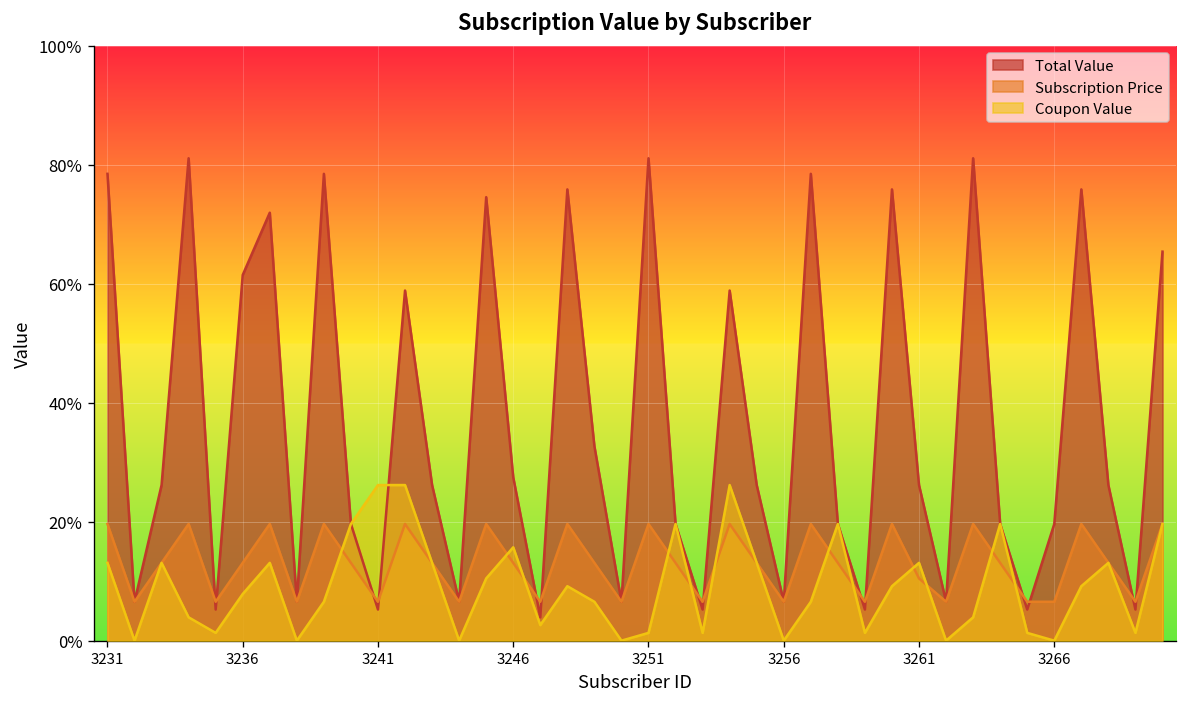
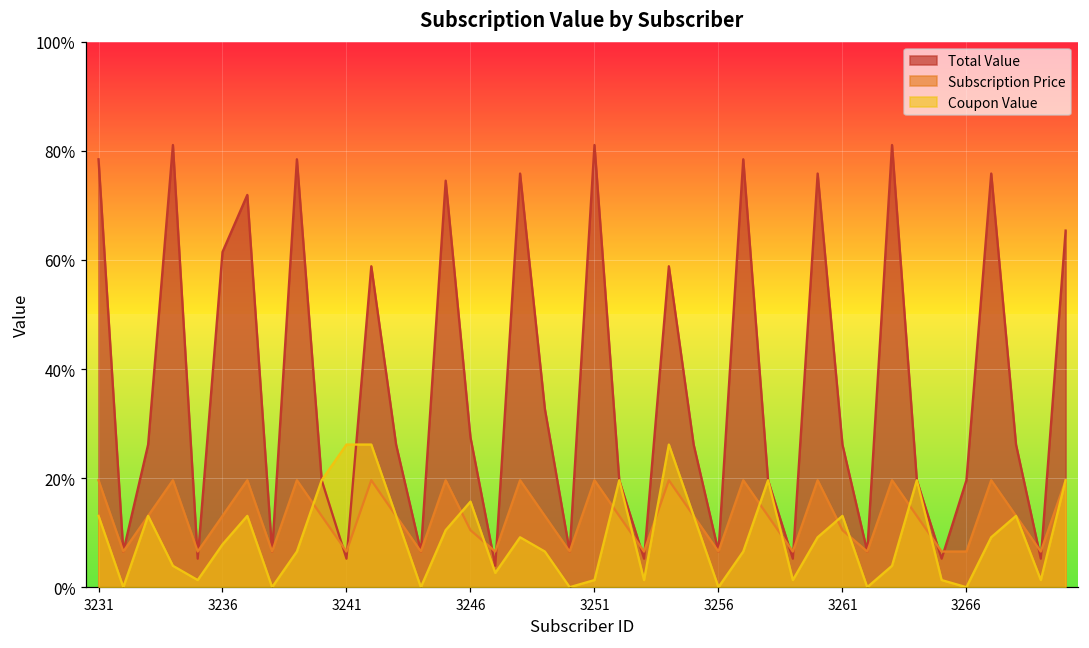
Subscription Price, 3246: 13% -> 10%
